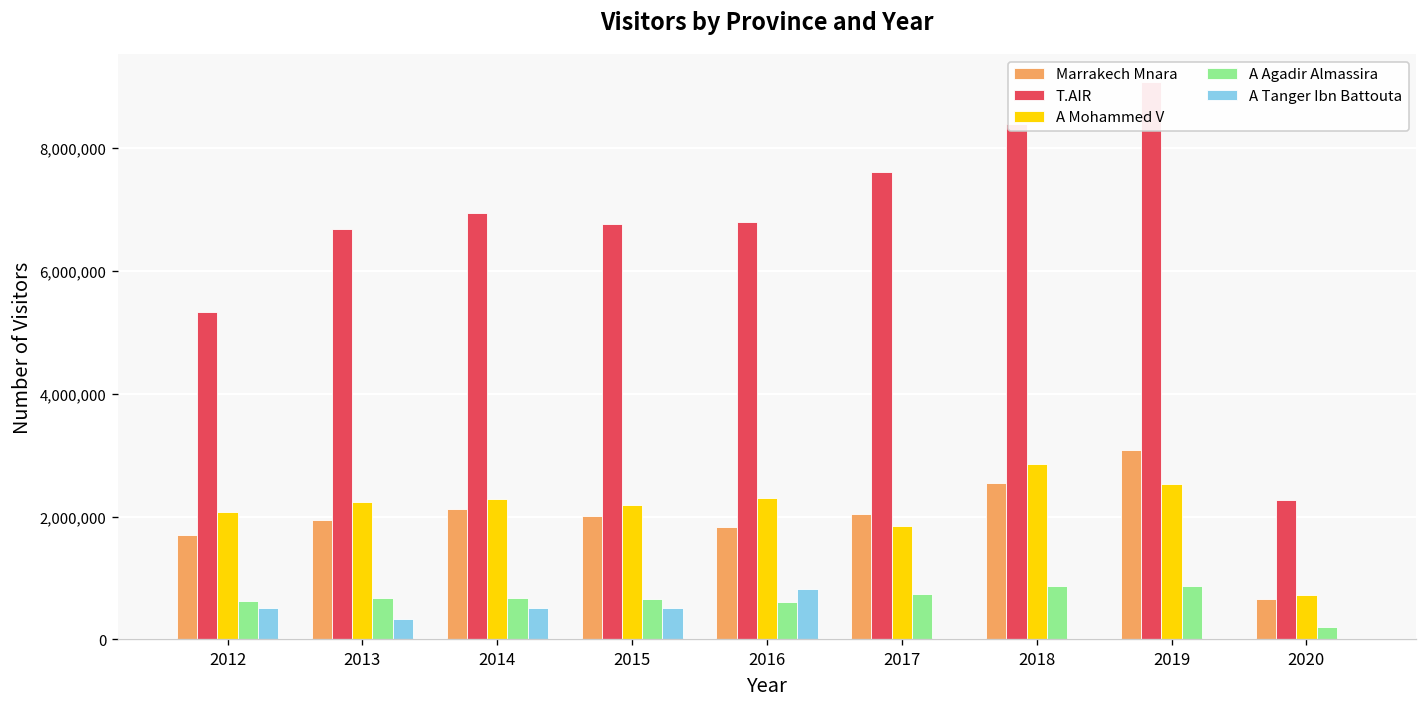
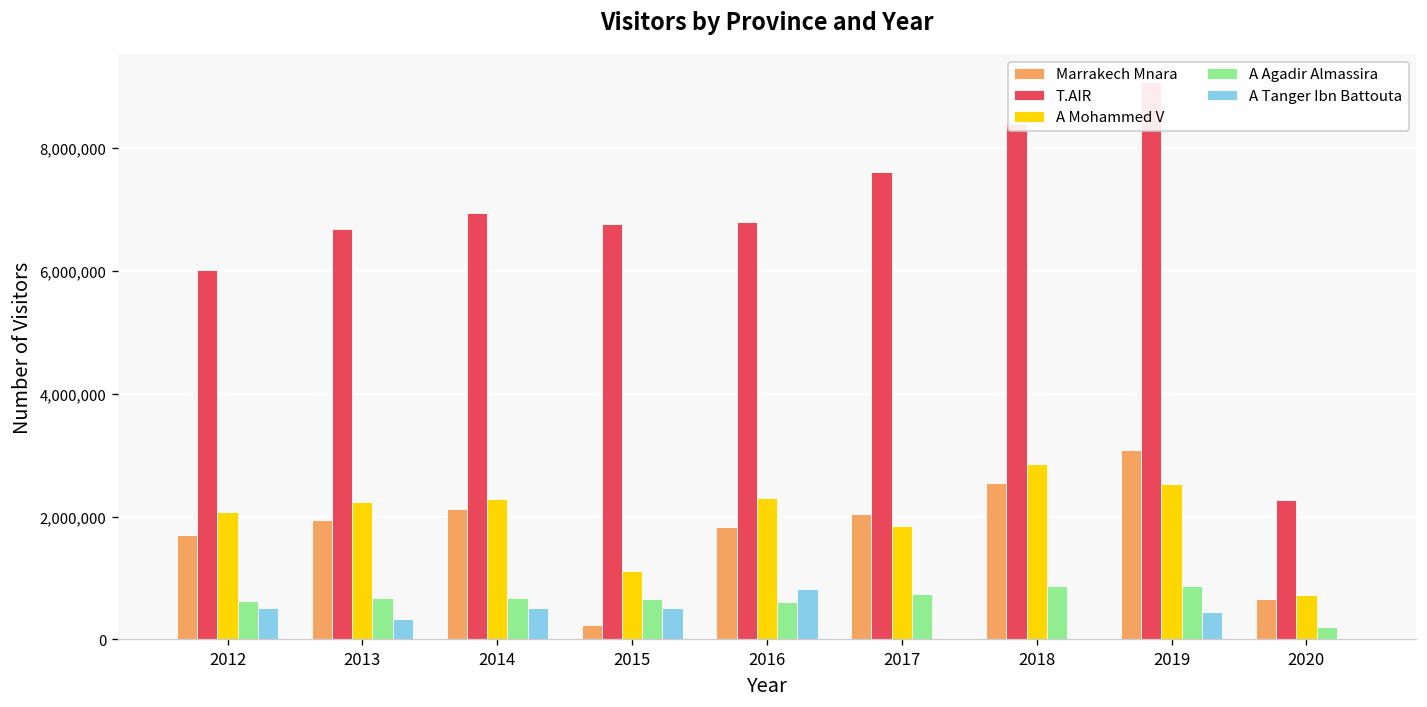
T.AIR, 2012: 5,300,000 -> 6,000,000
Marrakech Mnara, 2015: 2,000,000 -> 200,000
A Mohammed V, 2015: 2,200,000 -> 1,100,000
A Tanger Ibn Battouta, 2019: 0 -> 400,000
